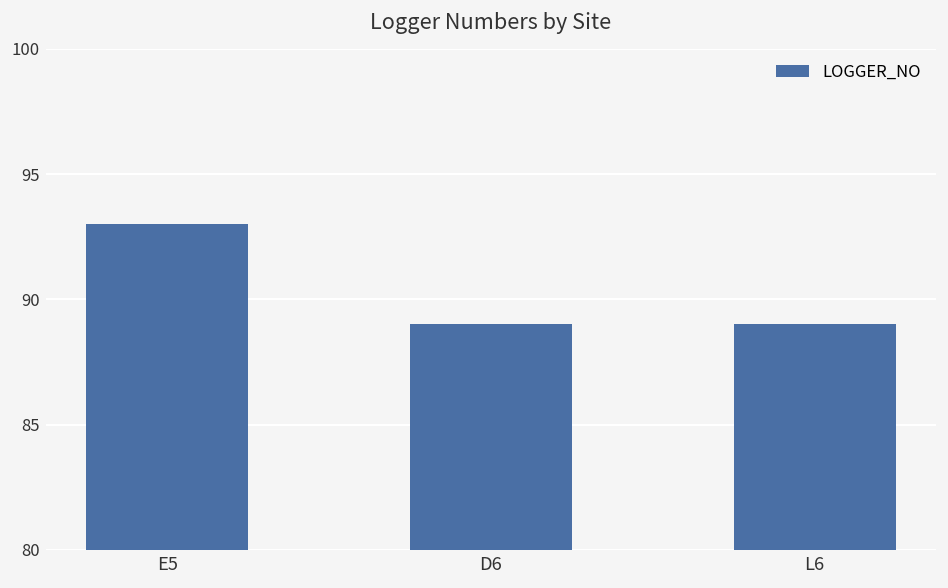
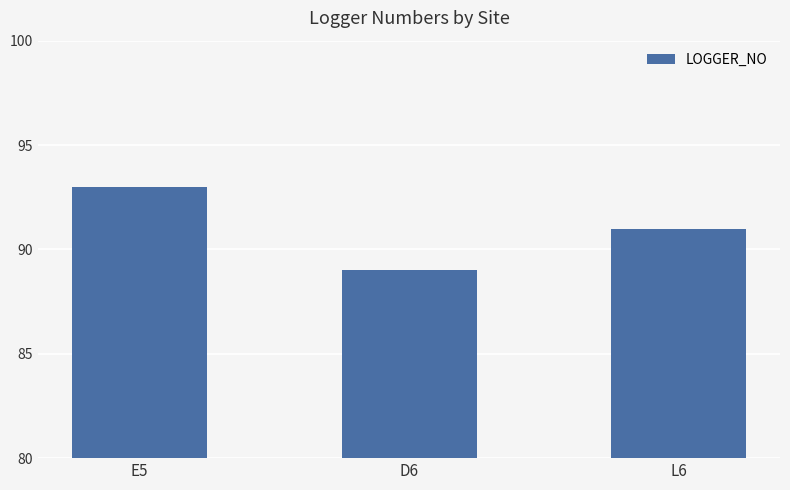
L6: 89 -> 91
